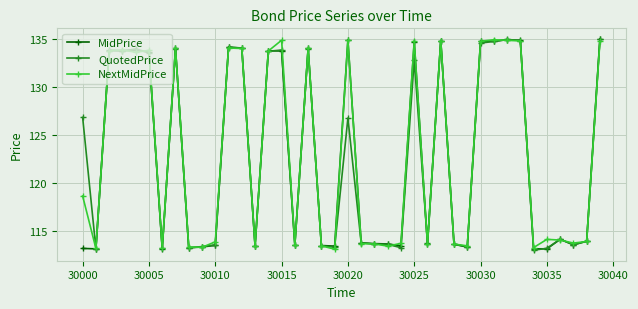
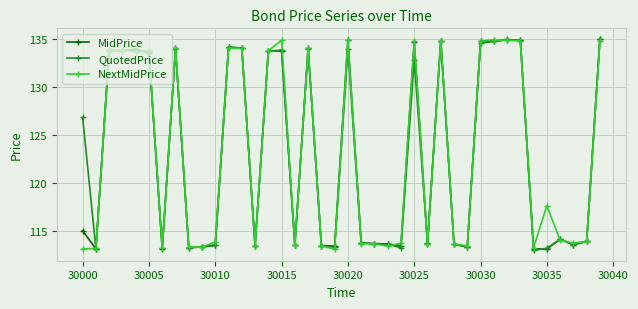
MidPrice, 30000: 113 -> 115
NextMidPrice, 30000: 119 -> 113
QuotedPrice, 30020: 127 -> 134
NextMidPrice, 30035: 114 -> 118
